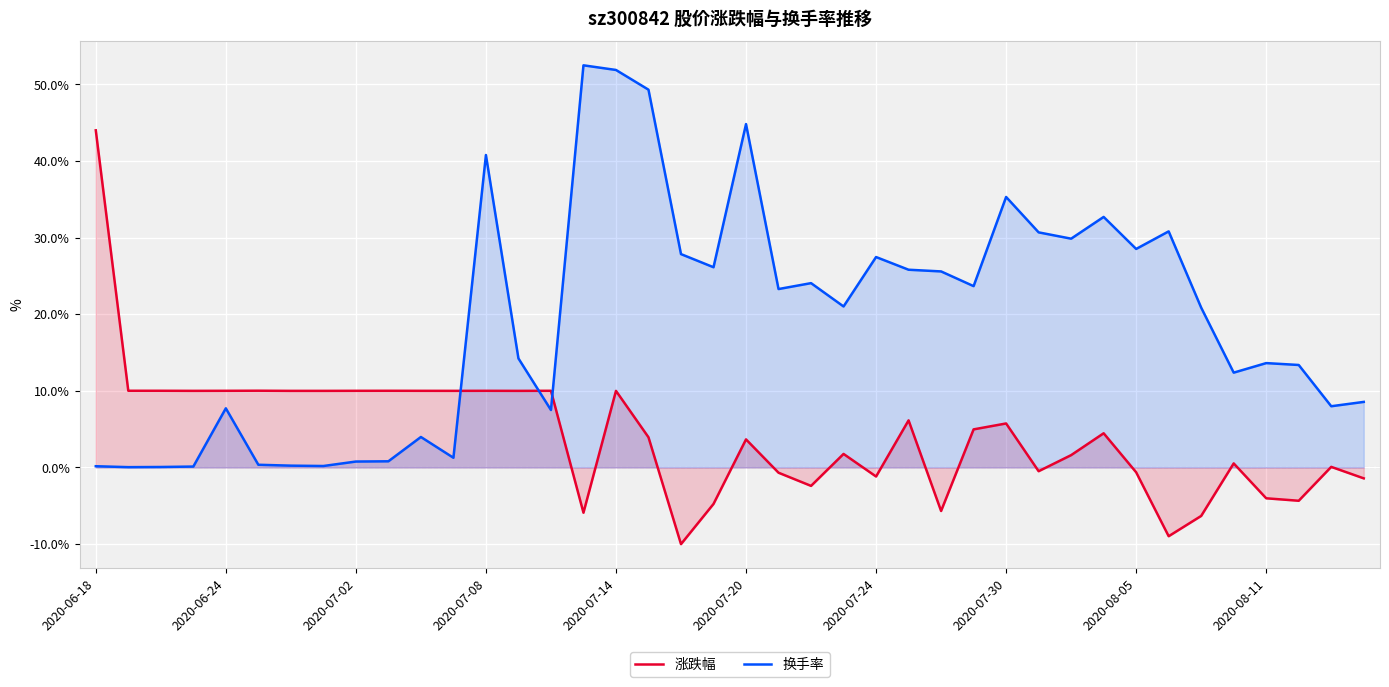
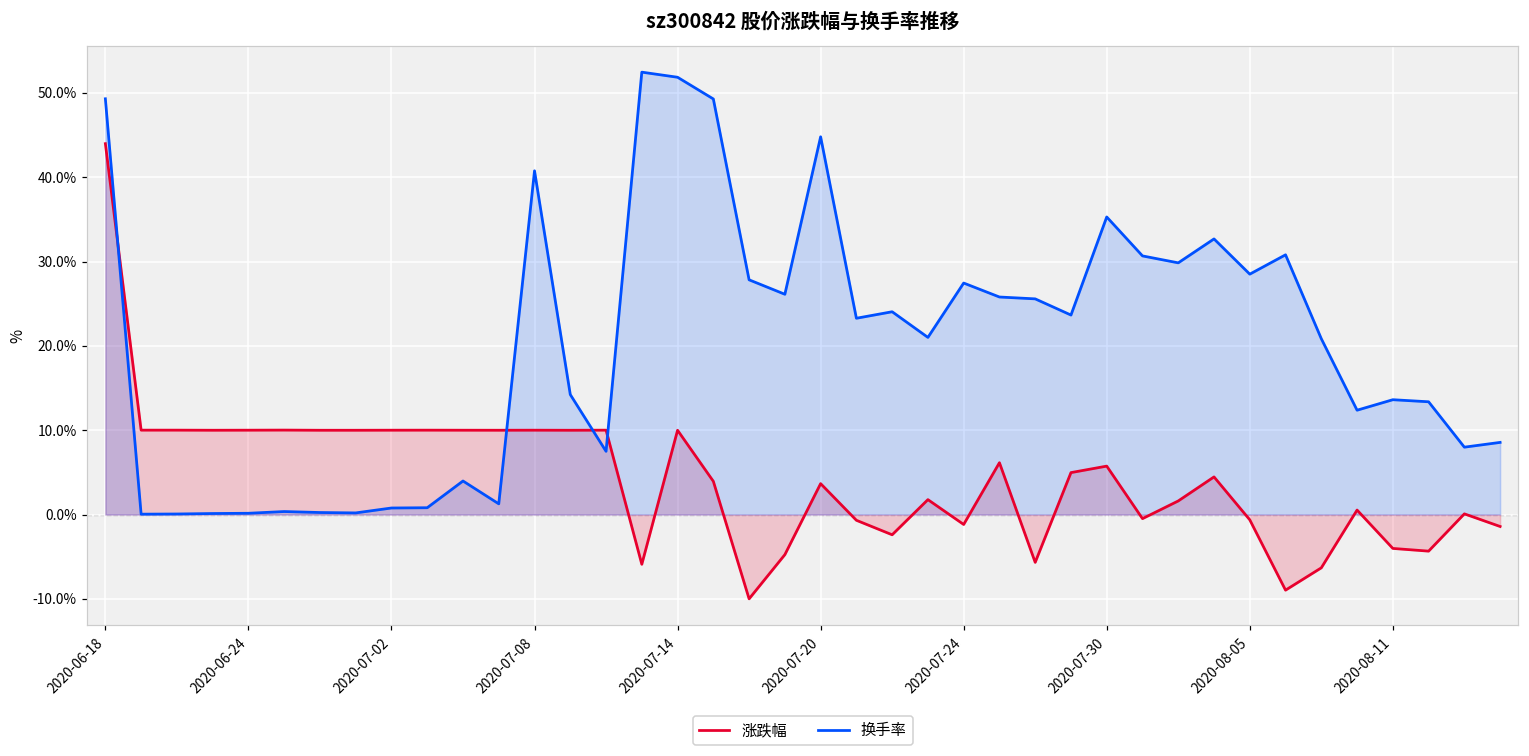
换手率, 2020-06-18: 0% -> 49%
换手率, 2020-06-24: 8% -> 0%
